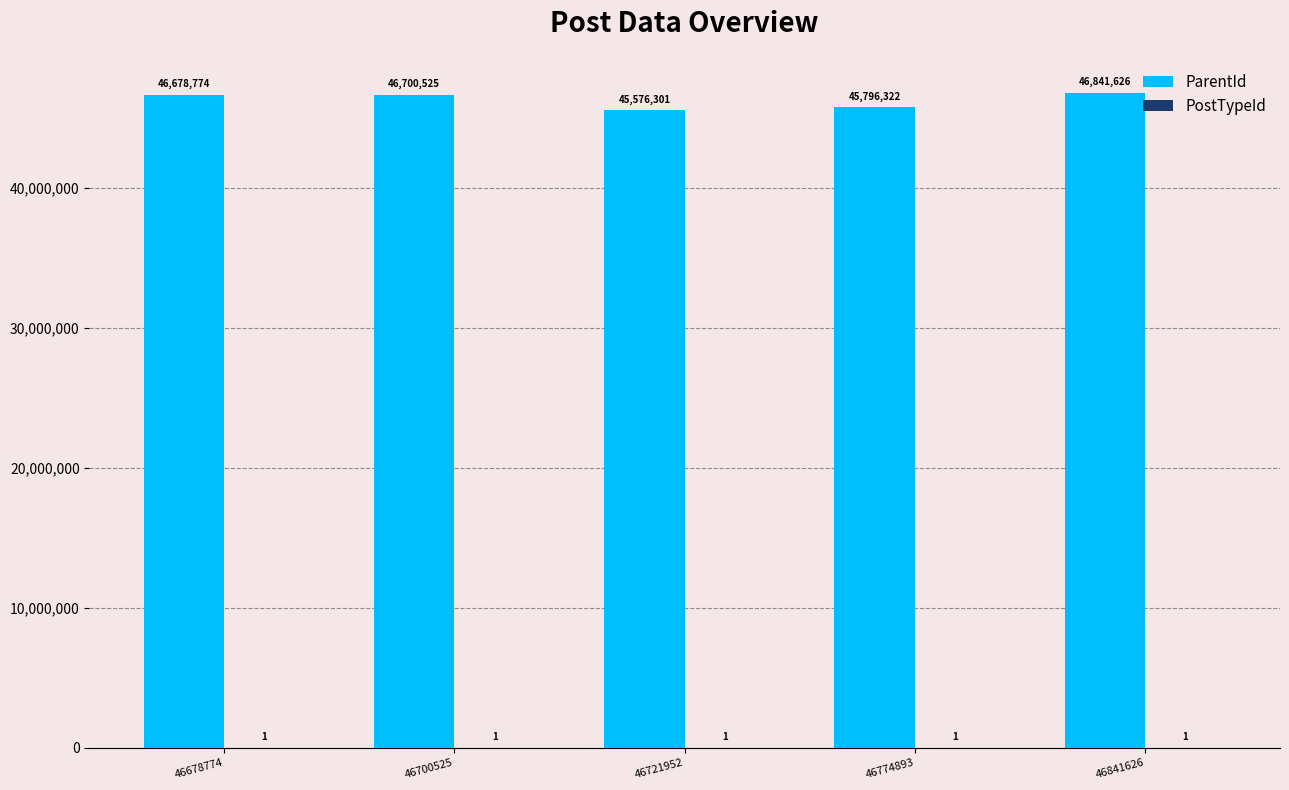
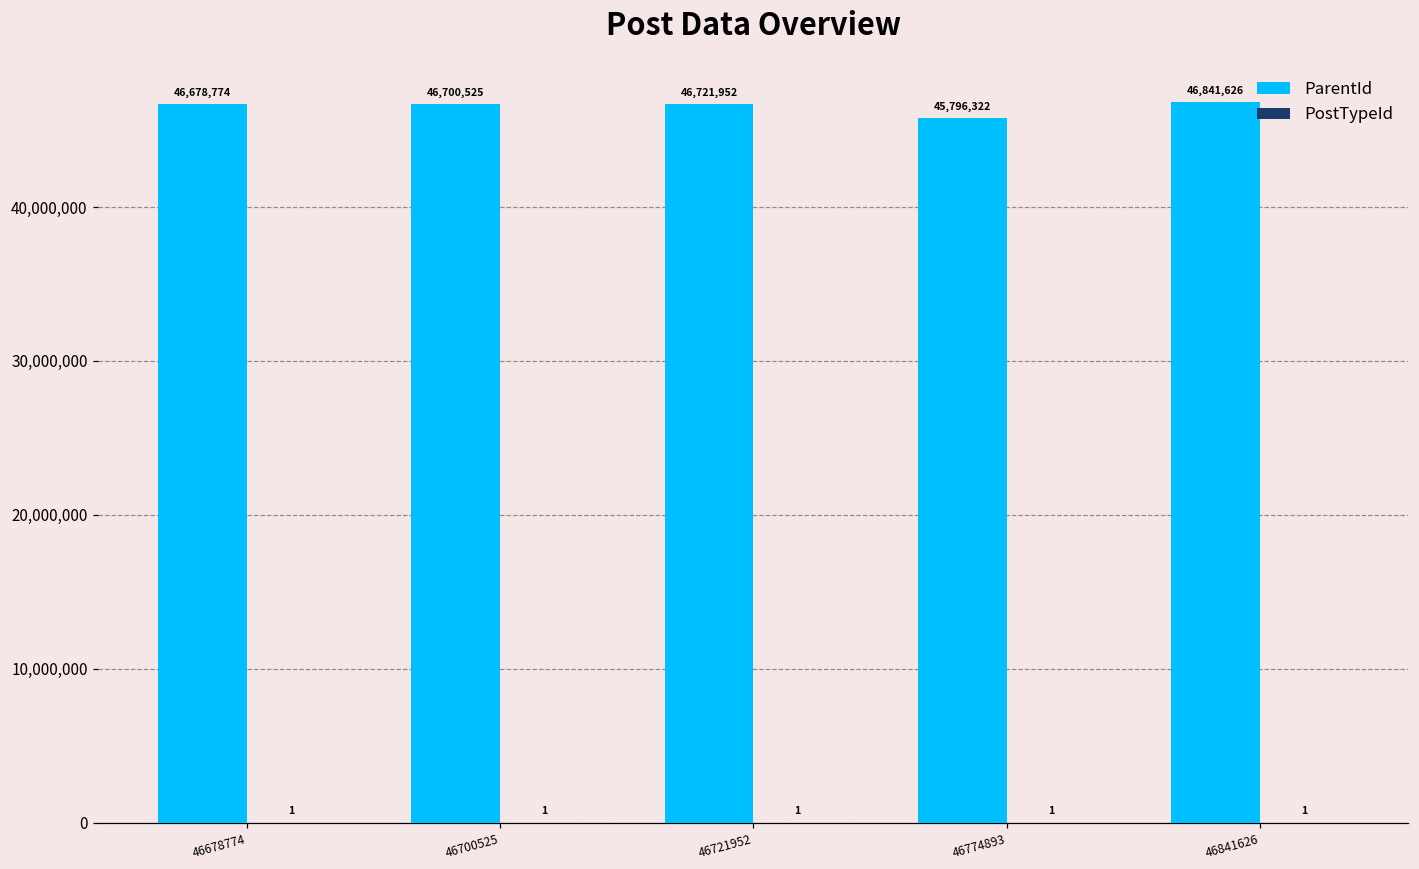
ParentId, 46721952: 45,576,301 -> 46,721,952
